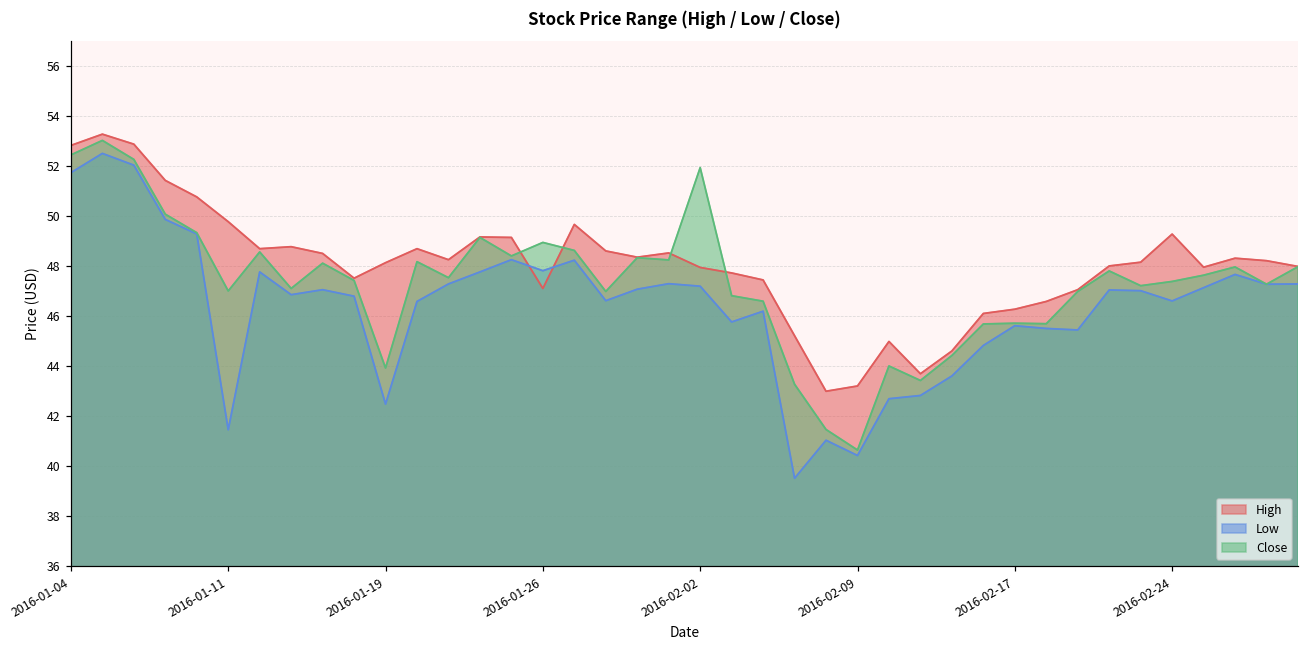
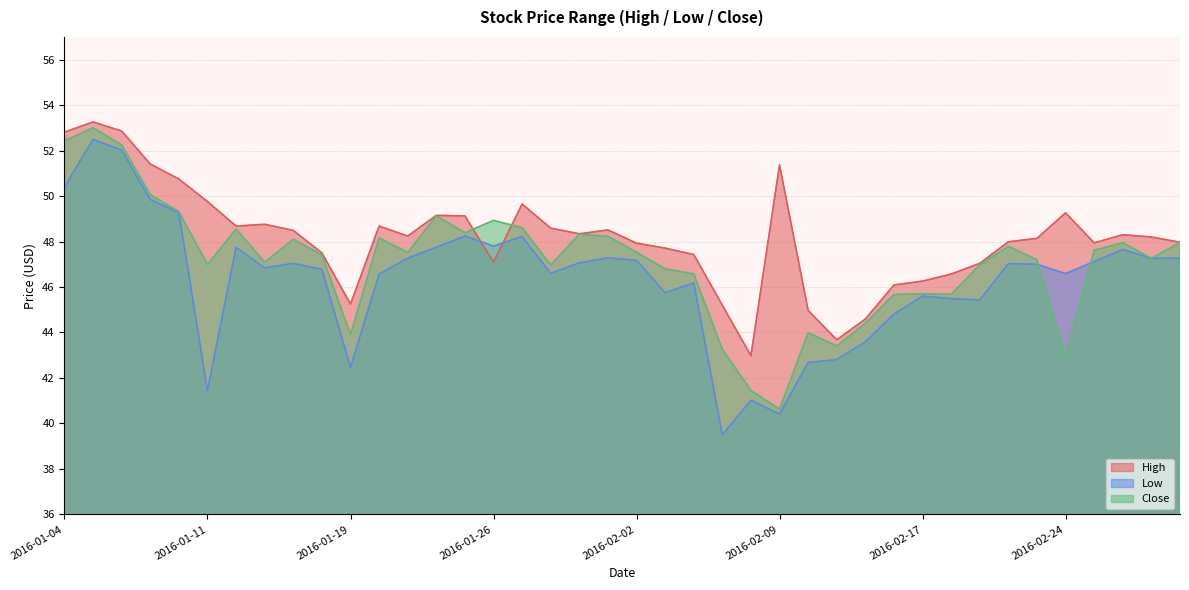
Low, 2016-01-04: 51.7 -> 50.4
High, 2016-01-19: 48.1 -> 45.2
Close, 2016-02-02: 51.9 -> 47.5
High, 2016-02-09: 43.2 -> 51.4
Close, 2016-02-24: 47.4 -> 42.9
